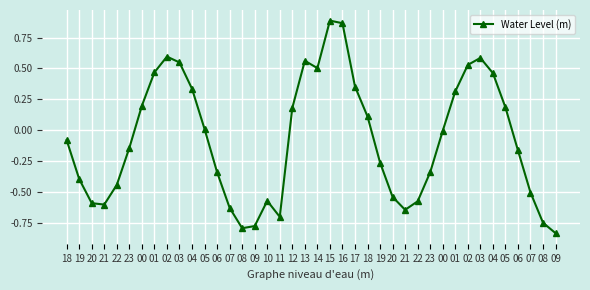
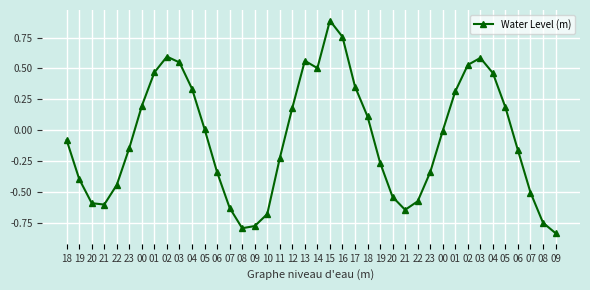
10: -0.57 -> -0.68
11: -0.70 -> -0.23
16: 0.87 -> 0.76
